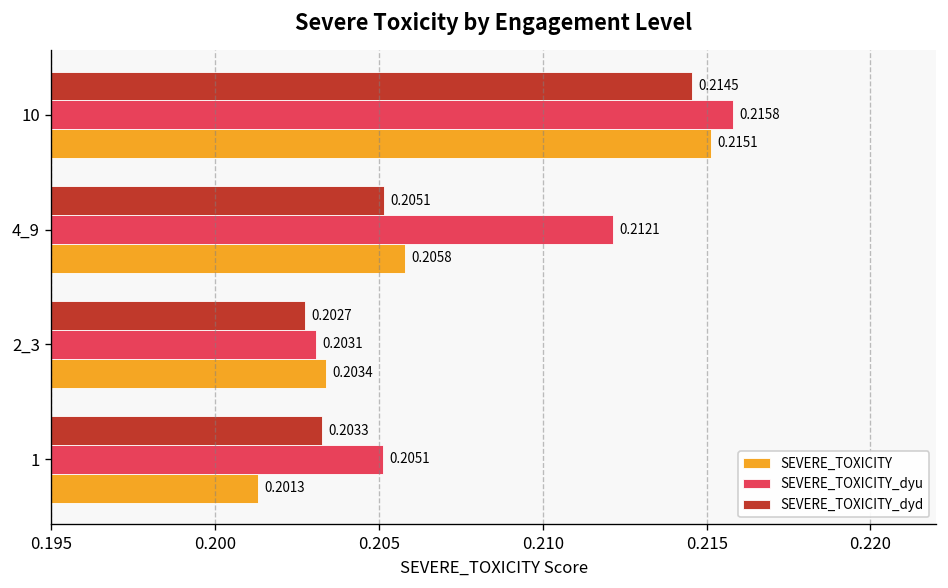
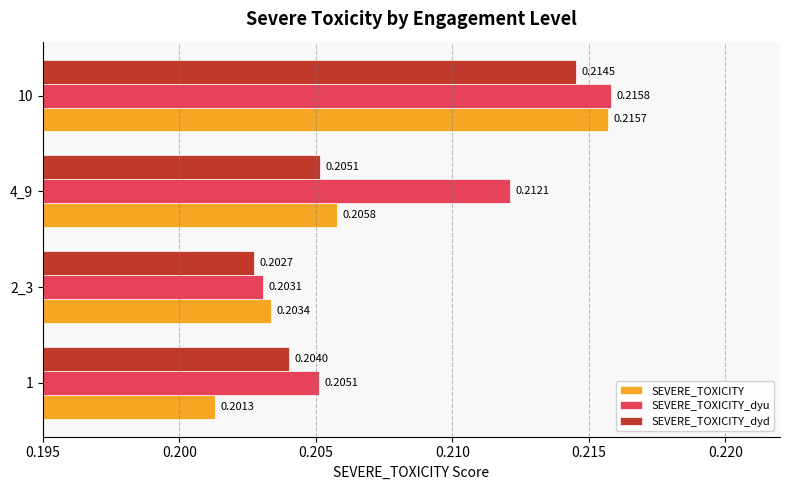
SEVERE_TOXICITY, 10: 0.2151 -> 0.2157
SEVERE_TOXICITY_dyd, 1: 0.2033 -> 0.2040
